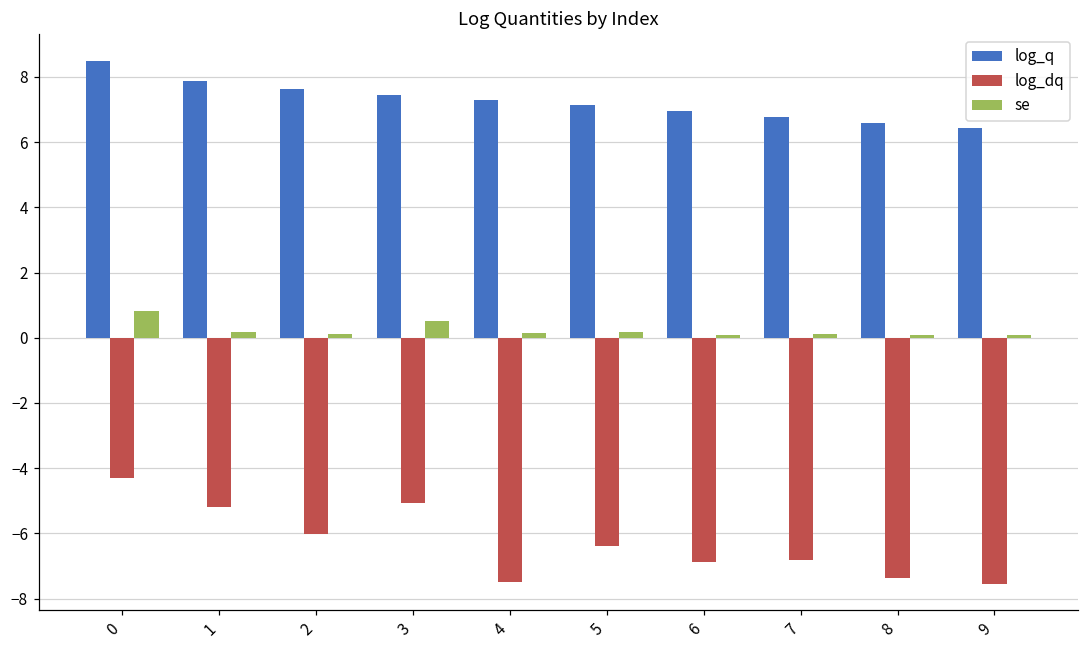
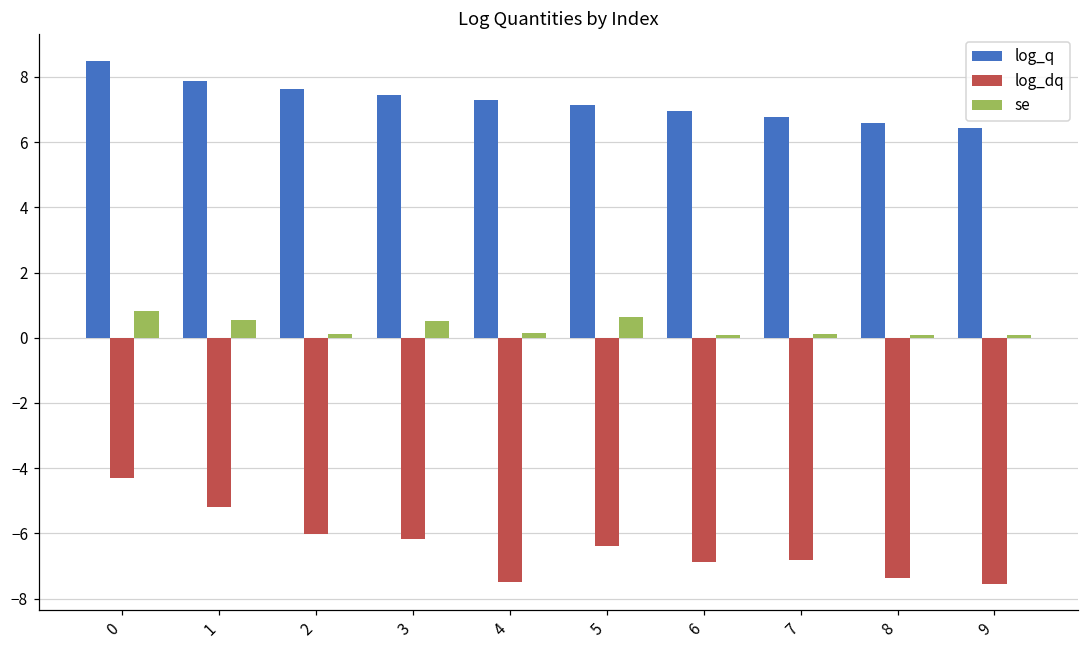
se, 1: 0.2 -> 0.6
log_dq, 3: -5.1 -> -6.2
se, 5: 0.2 -> 0.6
